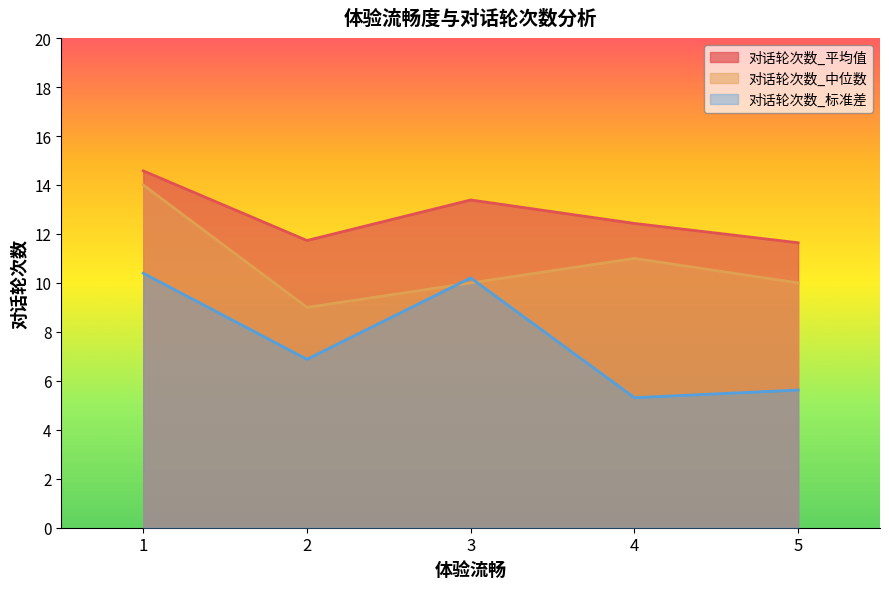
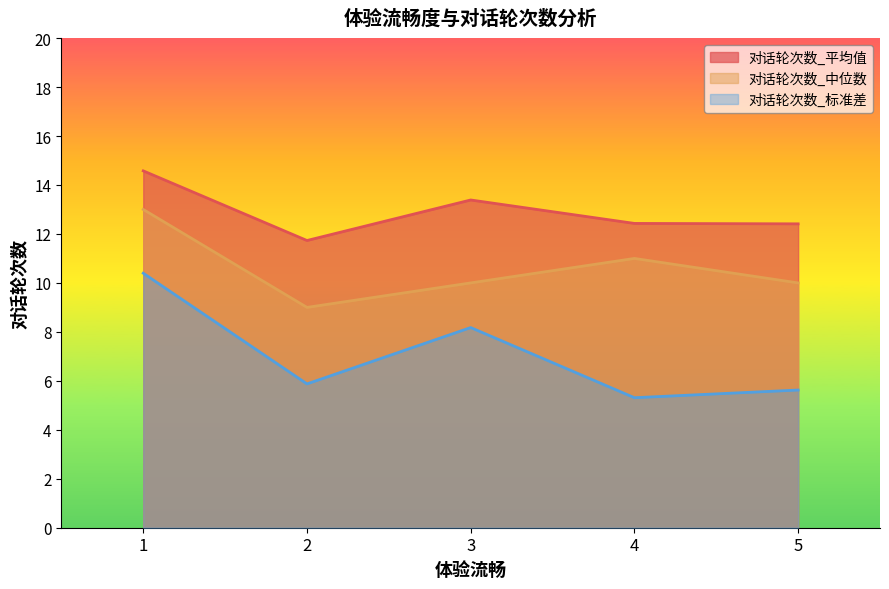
对话轮次数_中位数, 1: 14 -> 13
对话轮次数_标准差, 2: 6.9 -> 5.9
对话轮次数_标准差, 3: 10.2 -> 8.2
对话轮次数_平均值, 5: 11.6 -> 12.4
